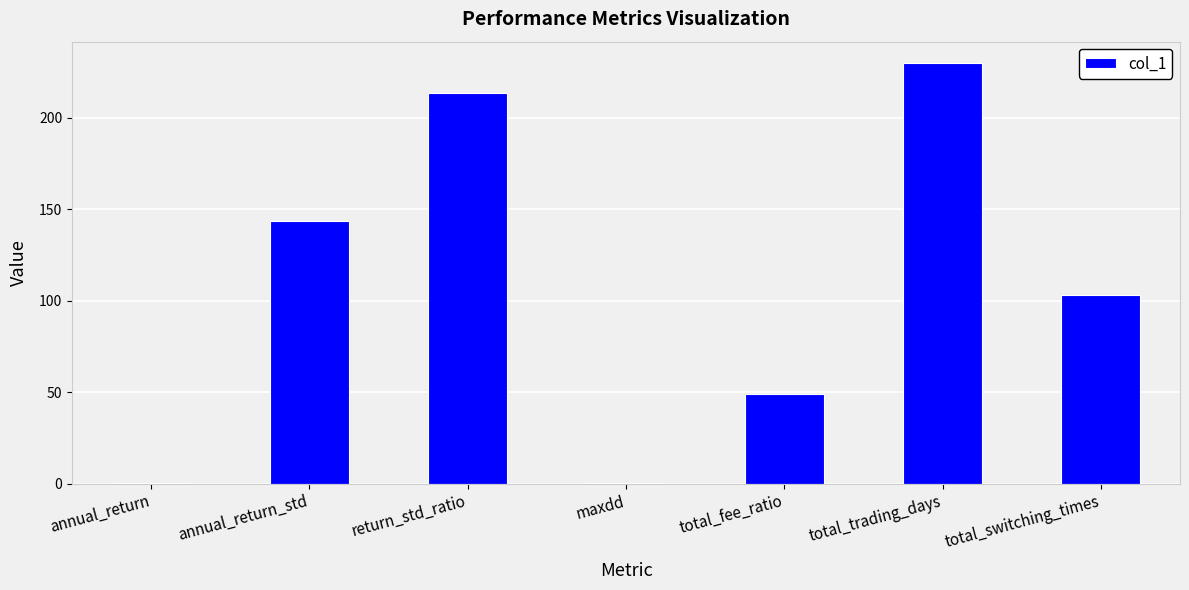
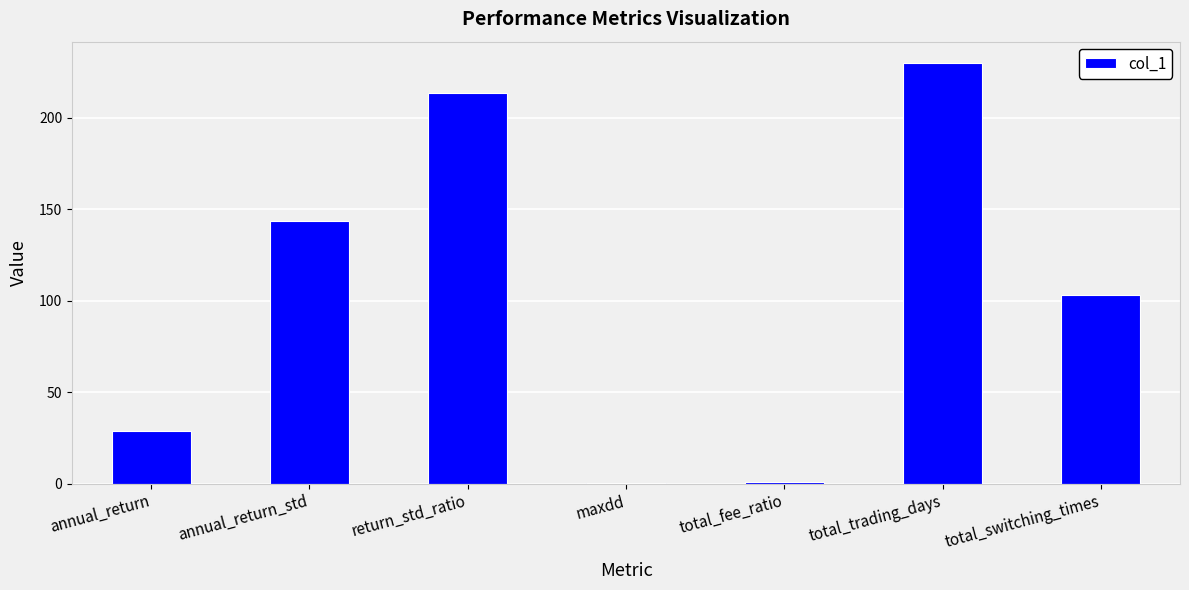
annual_return: 0 -> 29
total_fee_ratio: 49 -> 1
